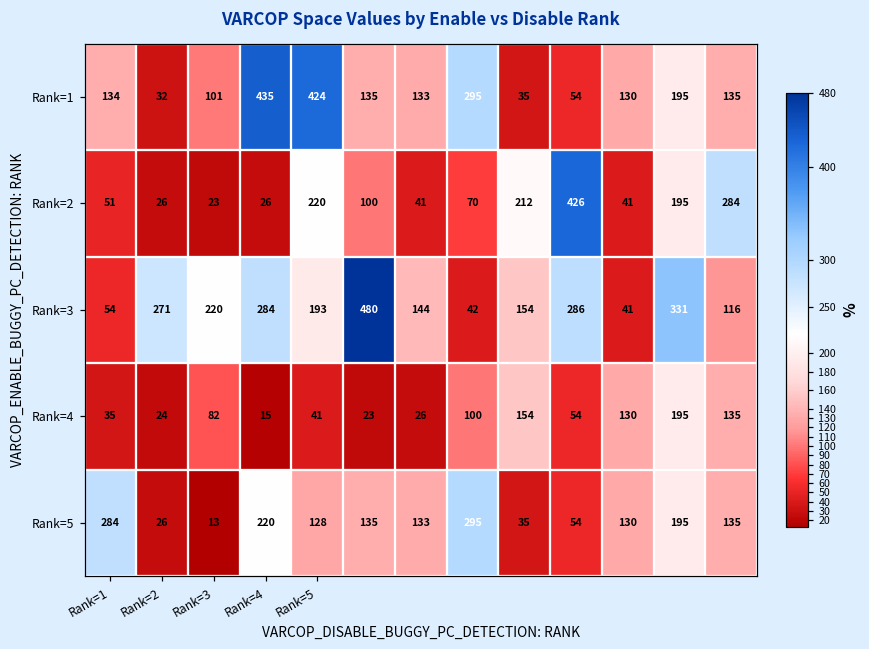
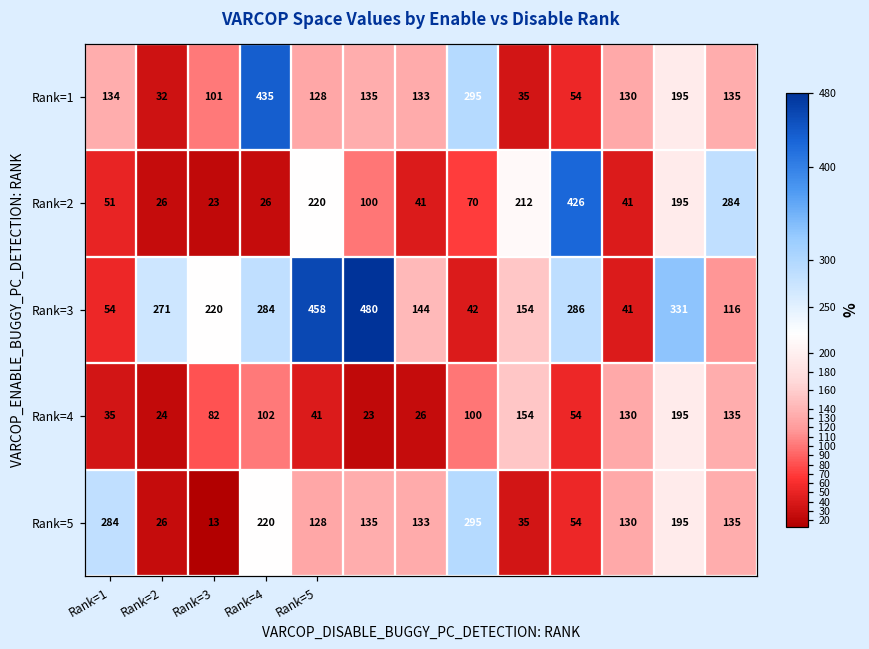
Rank=1, Rank=5: 424 -> 128
Rank=3, Rank=5: 193 -> 458
Rank=4, Rank=4: 15 -> 102
